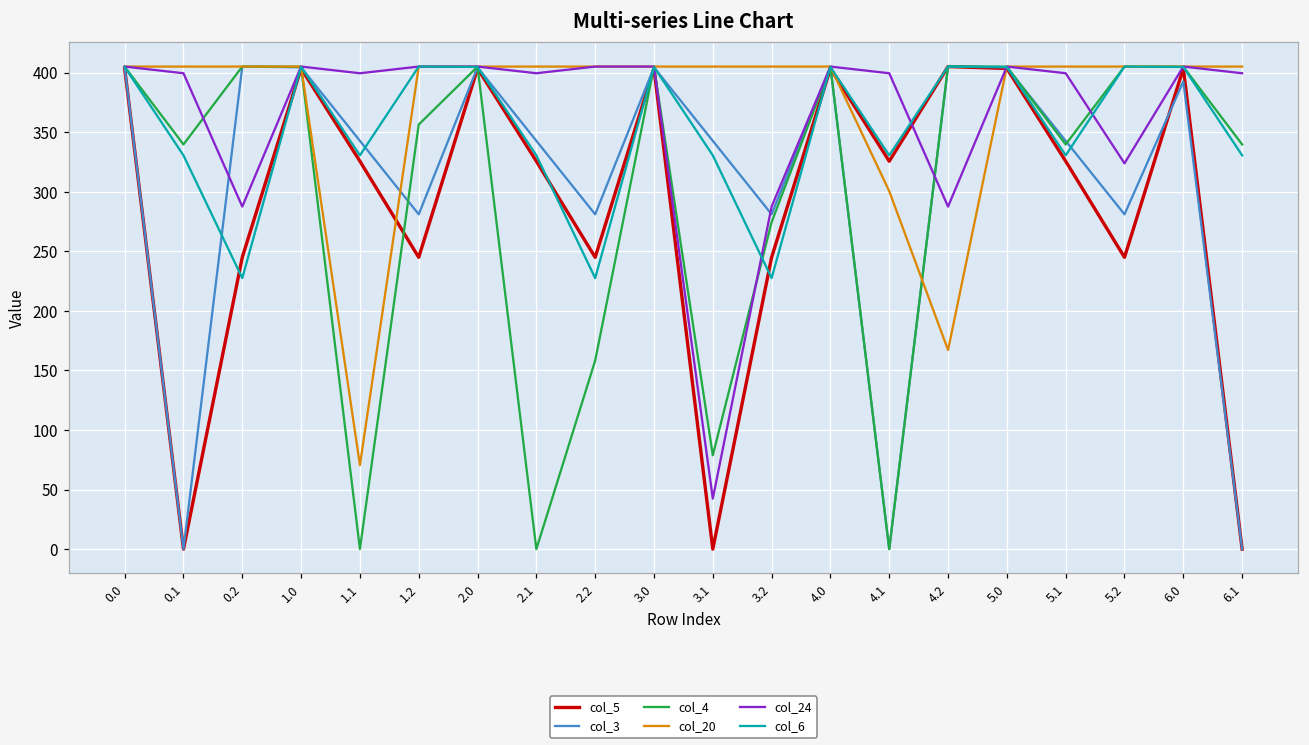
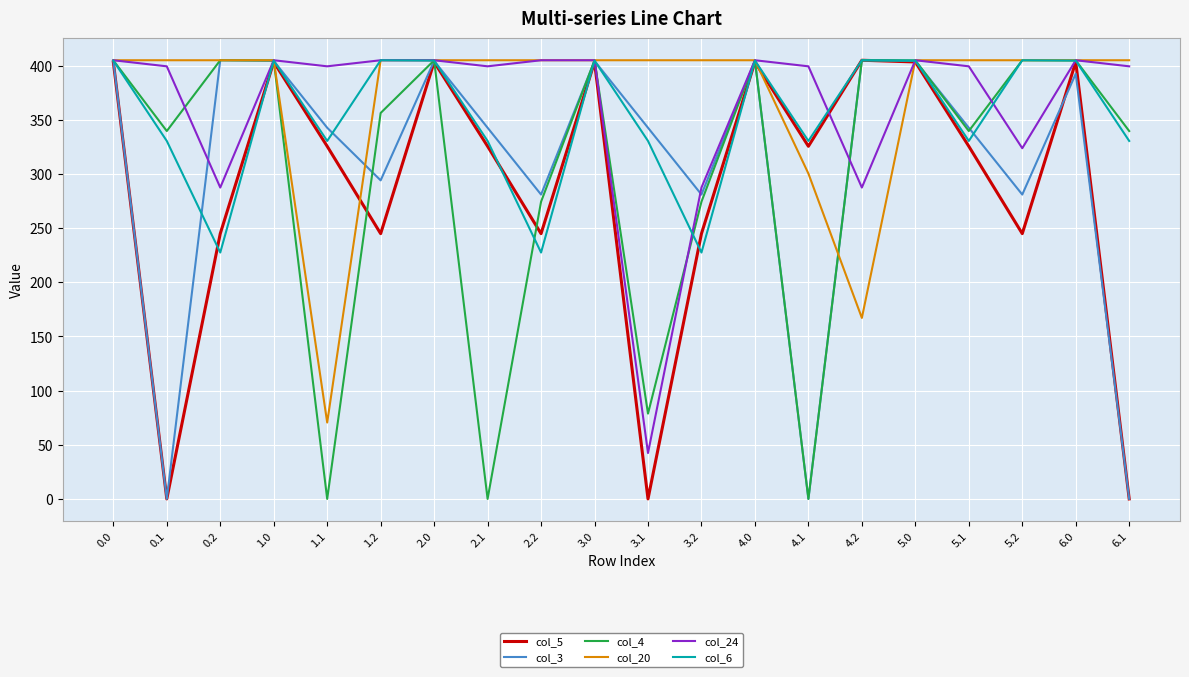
col_3, 1.2: 281 -> 294
col_4, 2.2: 158 -> 274
